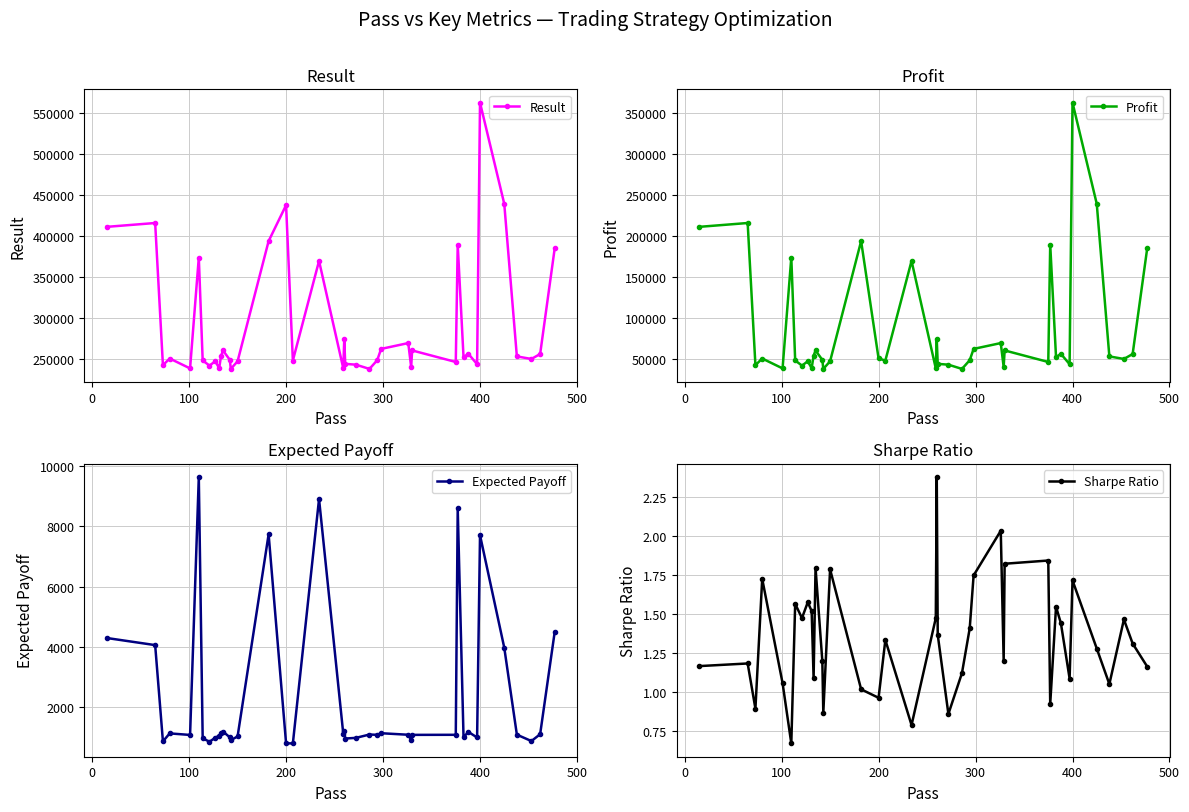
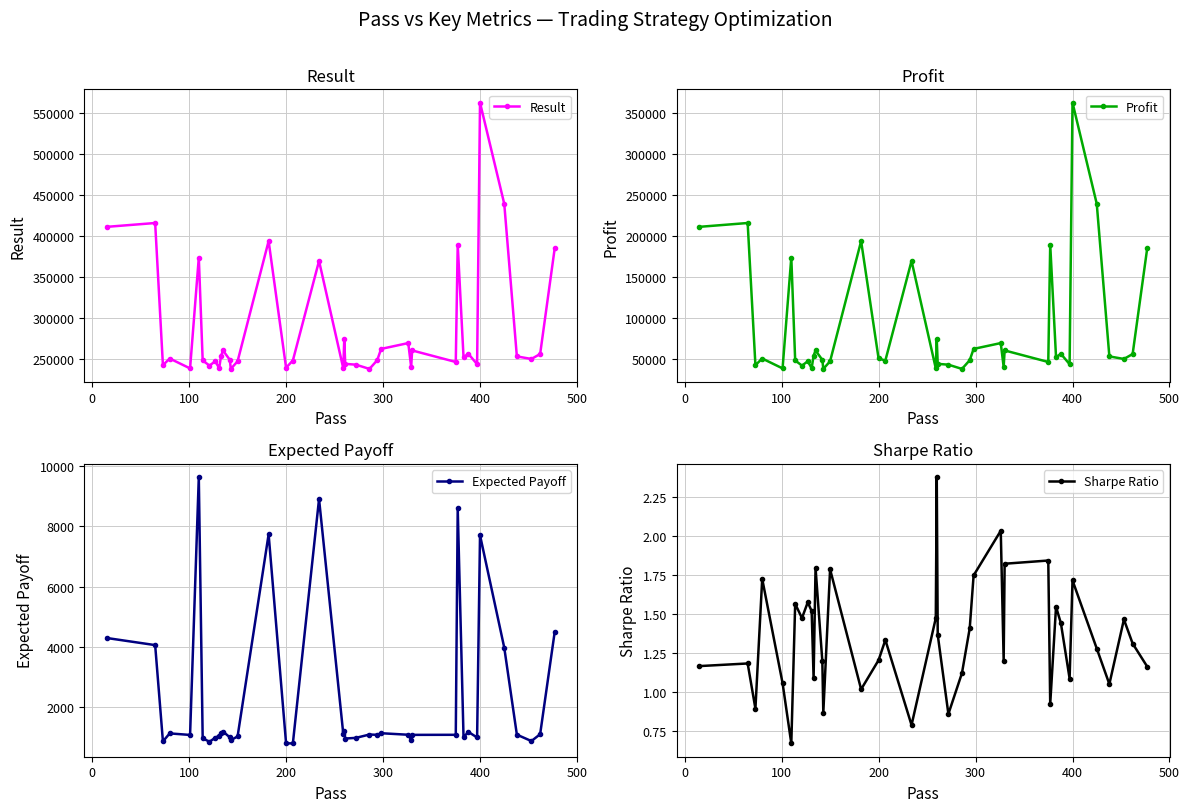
Result, 200: 440000 -> 240000
Sharpe Ratio, 200: 0.96 -> 1.20
